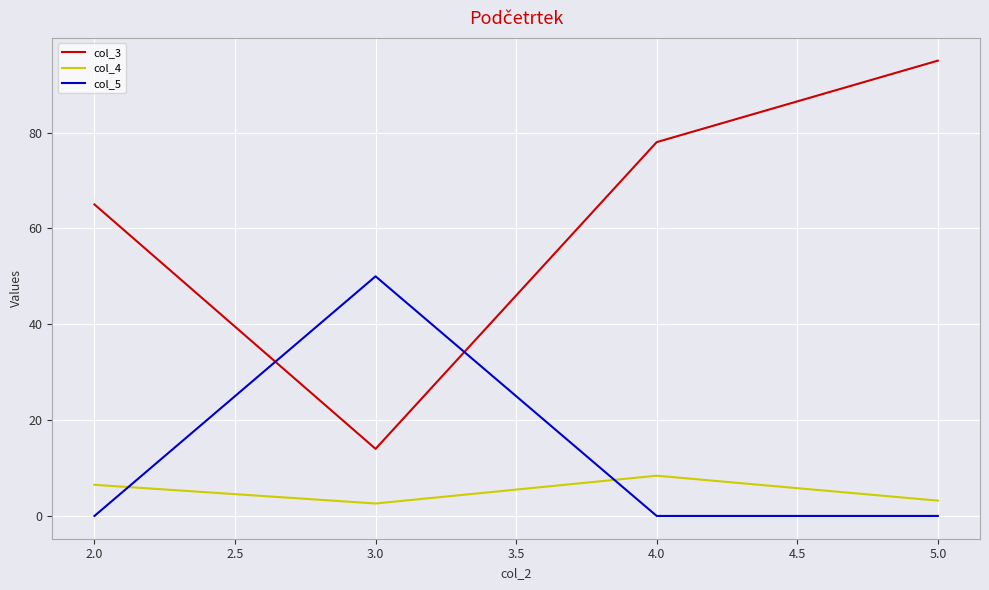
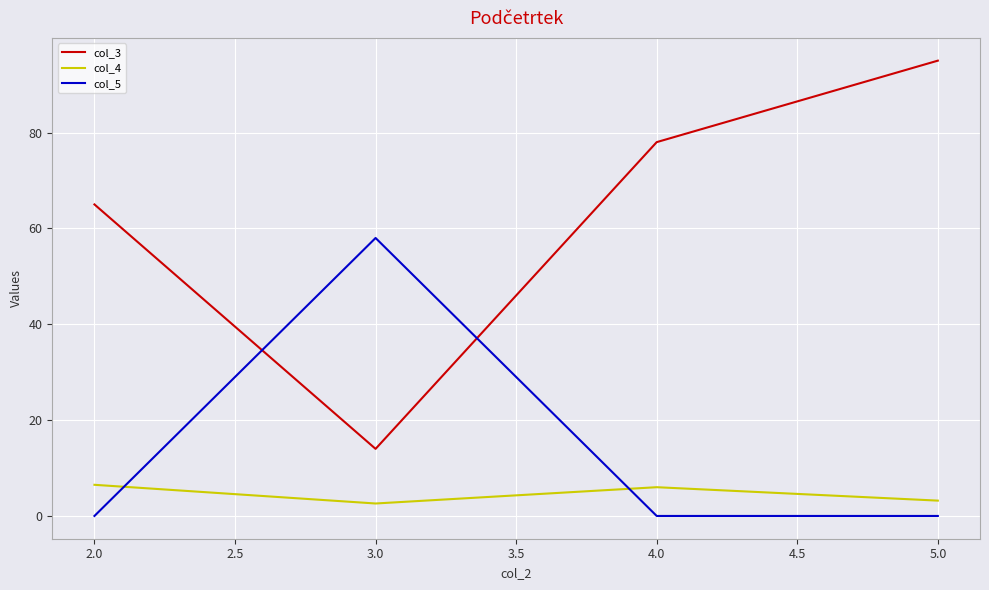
col_5, 3.0: 50 -> 58
col_4, 4.0: 8 -> 6
